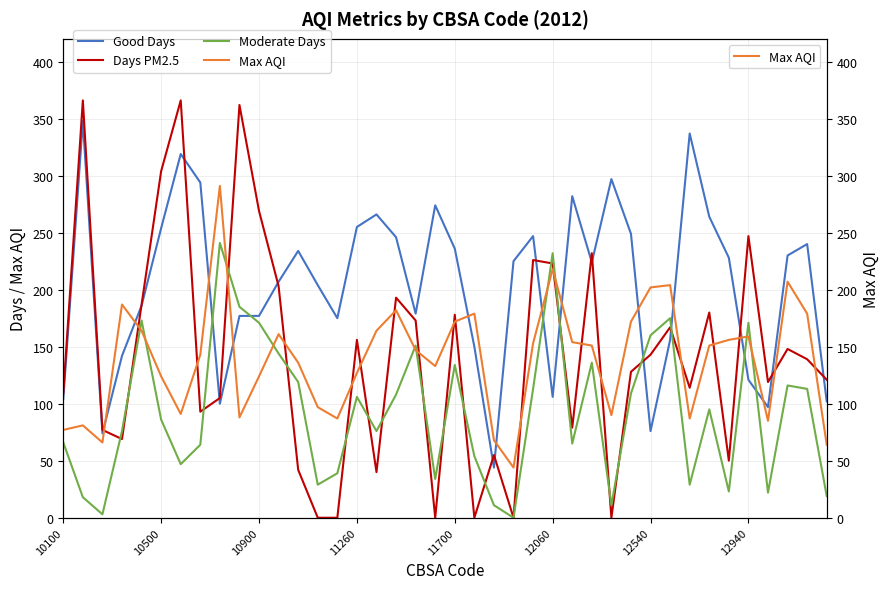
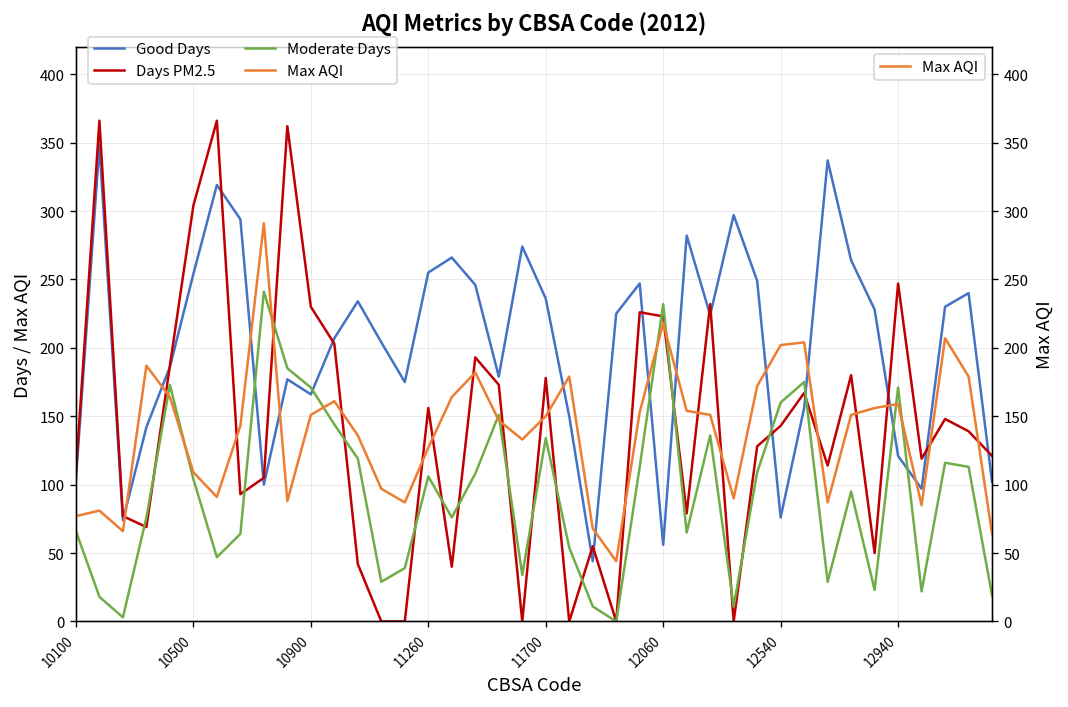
Moderate Days, 10500: 86 -> 104
Good Days, 10900: 177 -> 166
Days PM2.5, 10900: 269 -> 230
Good Days, 12060: 106 -> 56
Max AQI, 10500: 124 -> 109
Max AQI, 10900: 124 -> 151
Max AQI, 11700: 172 -> 150
